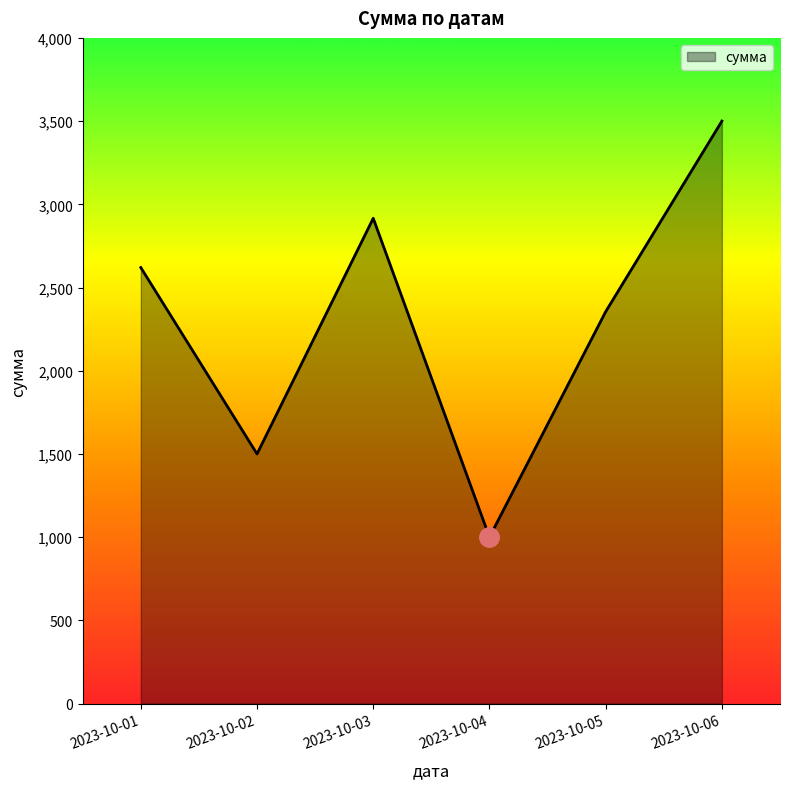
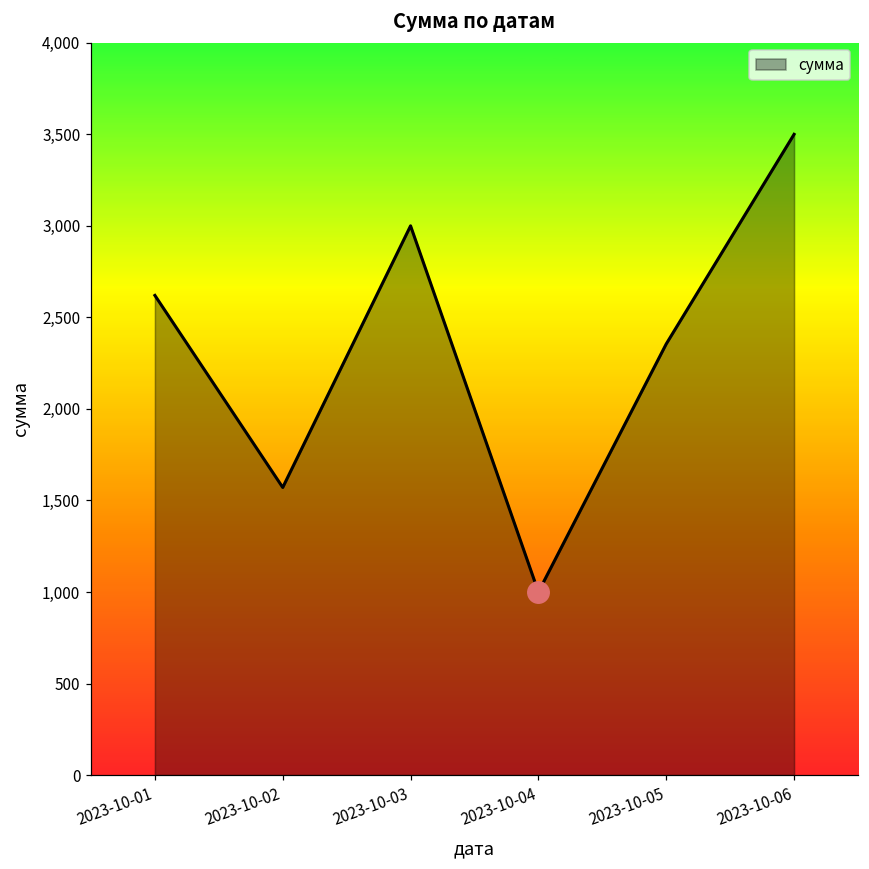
сумма, 2023-10-02: 1,500 -> 1,570
сумма, 2023-10-03: 2,920 -> 3,000
